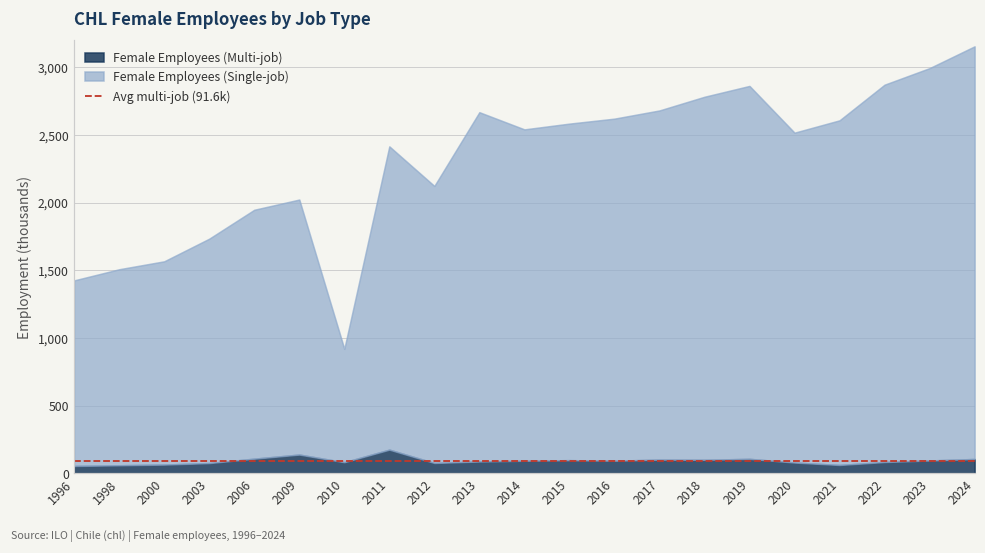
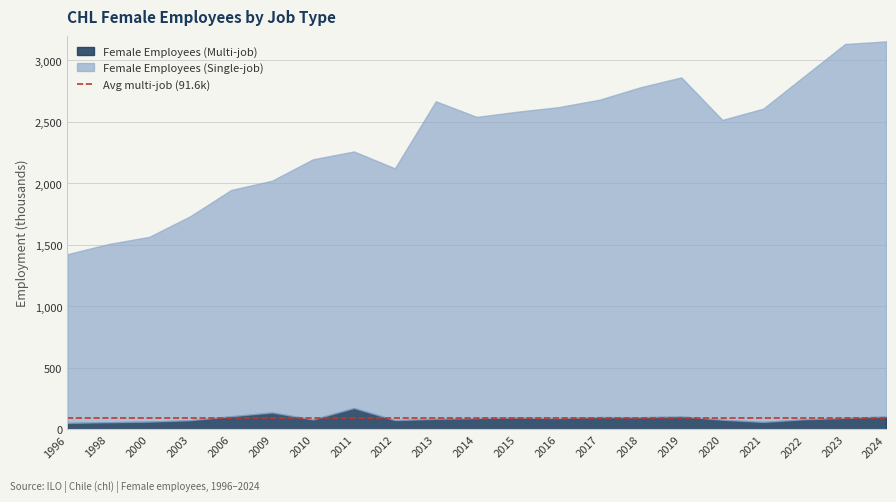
Female Employees (Single-job), 2010: 840 -> 2,120
Female Employees (Single-job), 2011: 2,240 -> 2,090
Female Employees (Single-job), 2023: 2,900 -> 3,040
